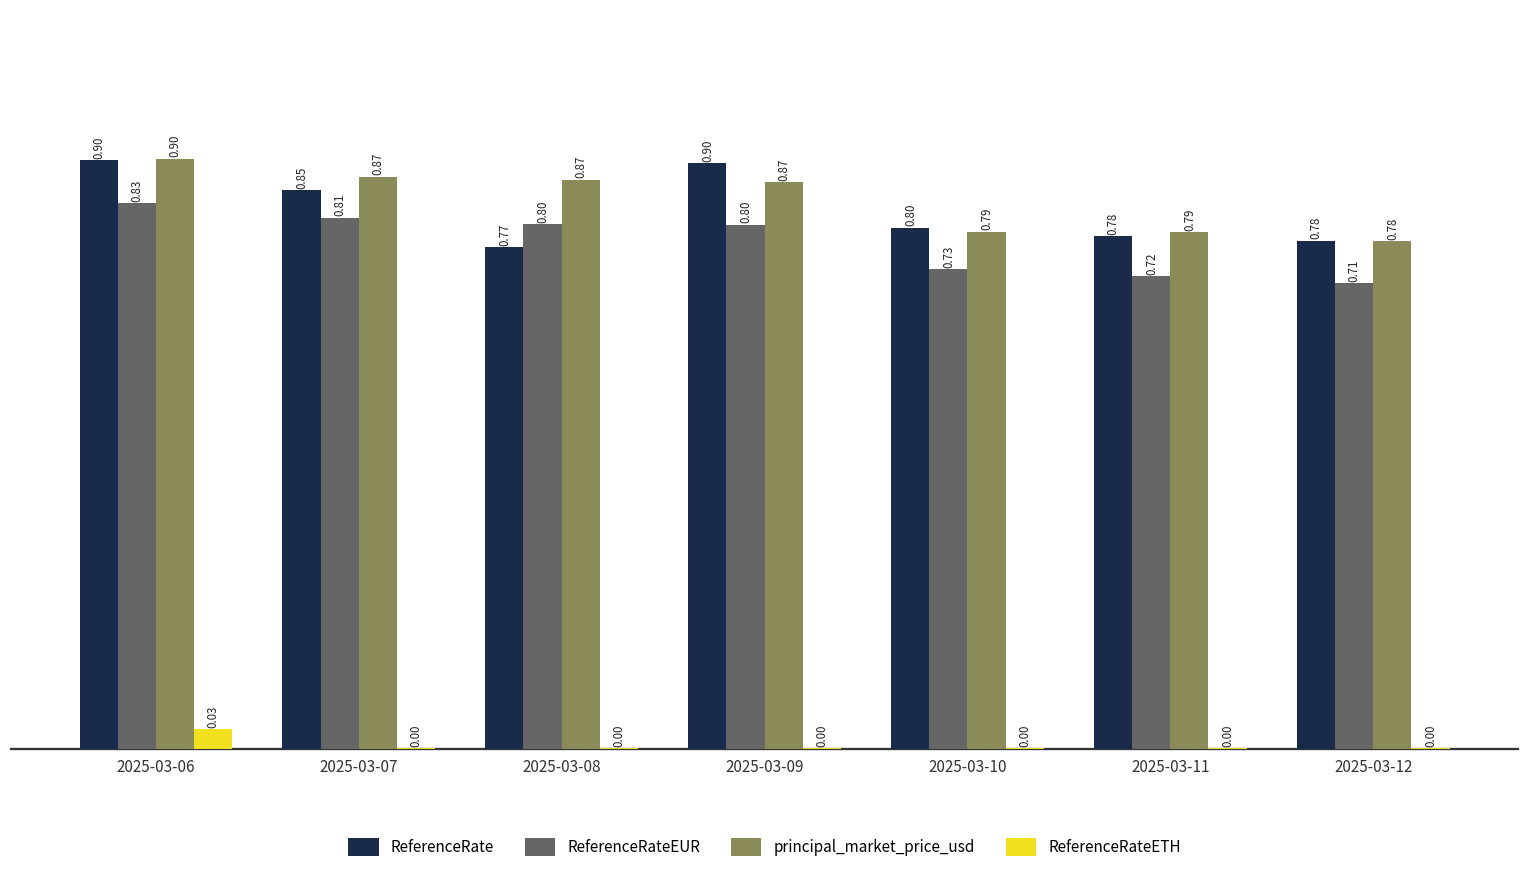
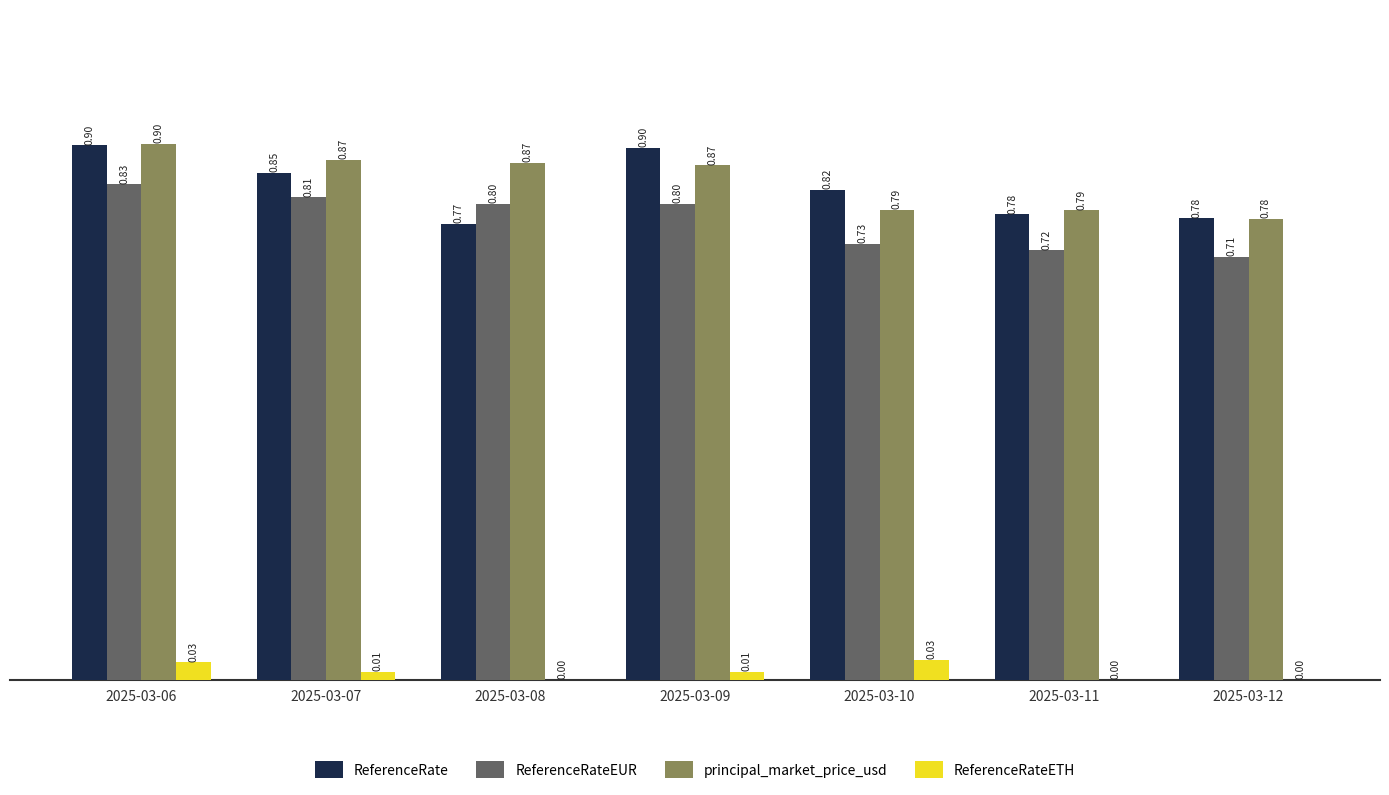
ReferenceRateETH, 2025-03-07: 0.00 -> 0.01
ReferenceRateETH, 2025-03-09: 0.00 -> 0.01
ReferenceRate, 2025-03-10: 0.80 -> 0.82
ReferenceRateETH, 2025-03-10: 0.00 -> 0.03
